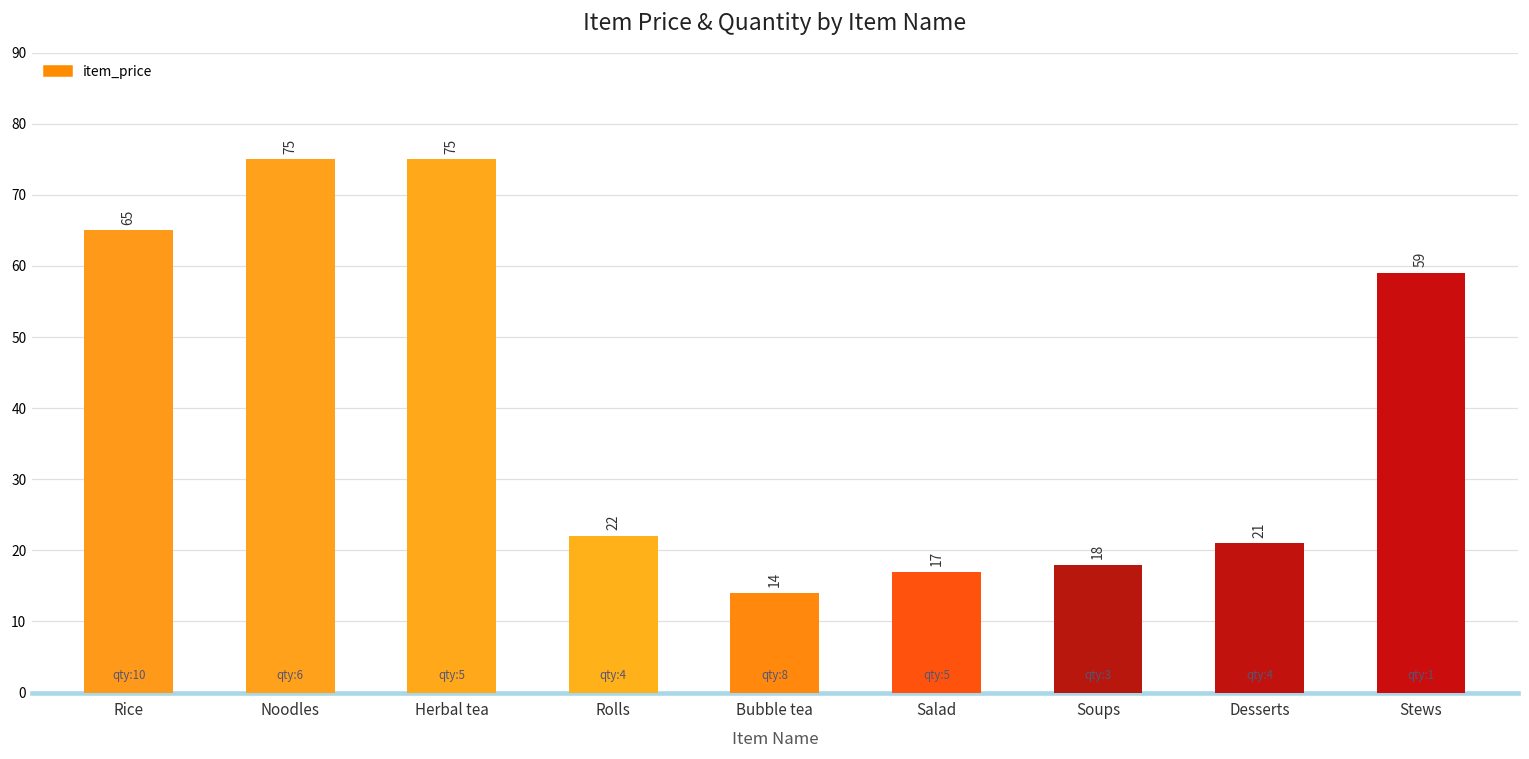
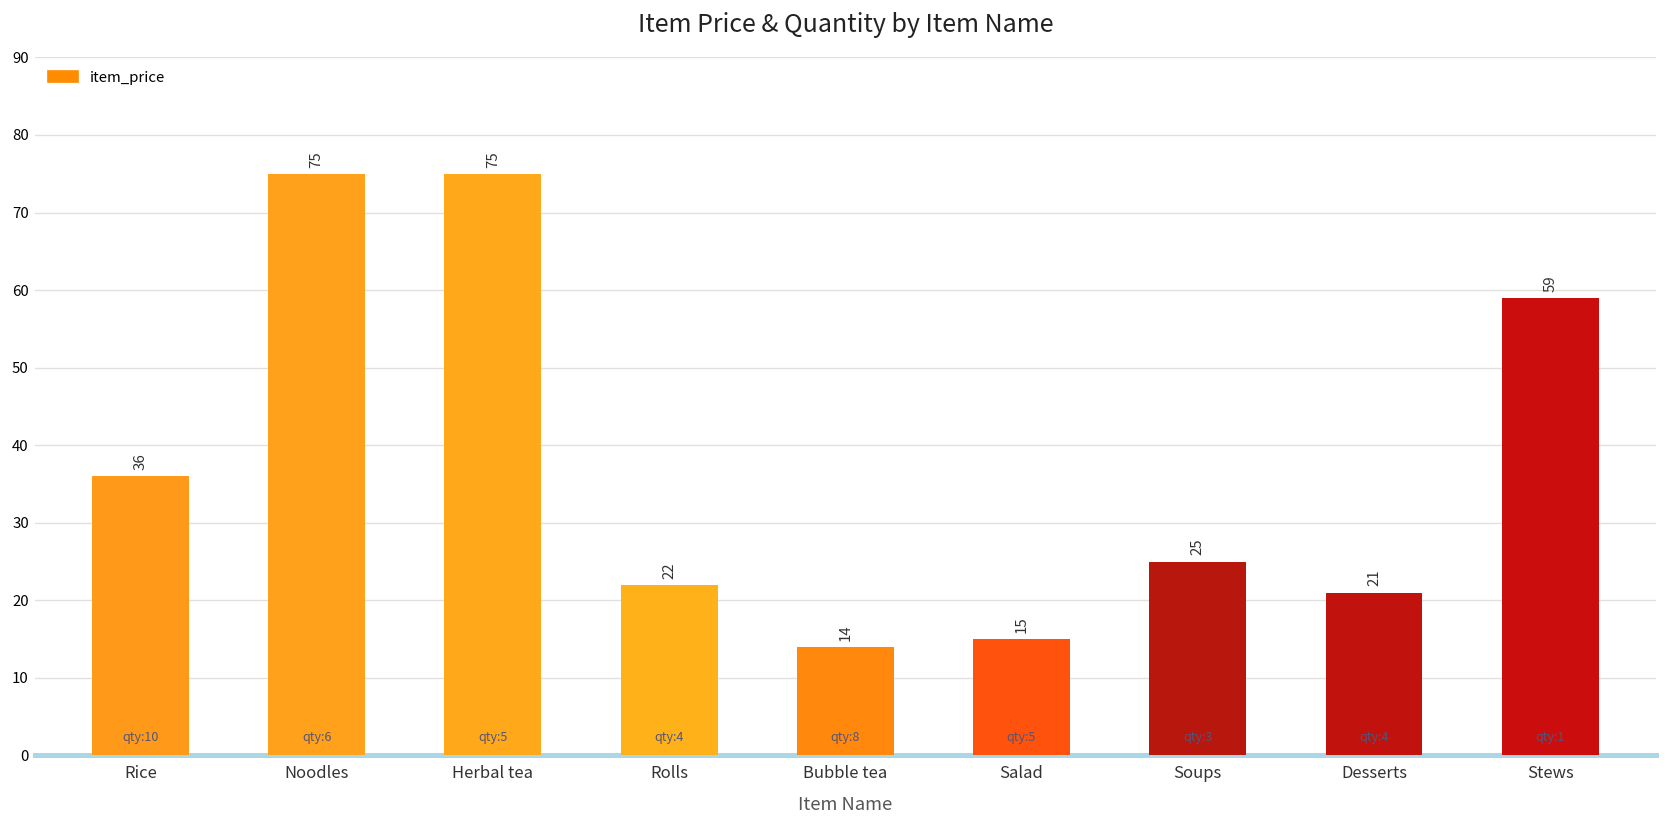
Rice: 65 -> 36
Salad: 17 -> 15
Soups: 18 -> 25
